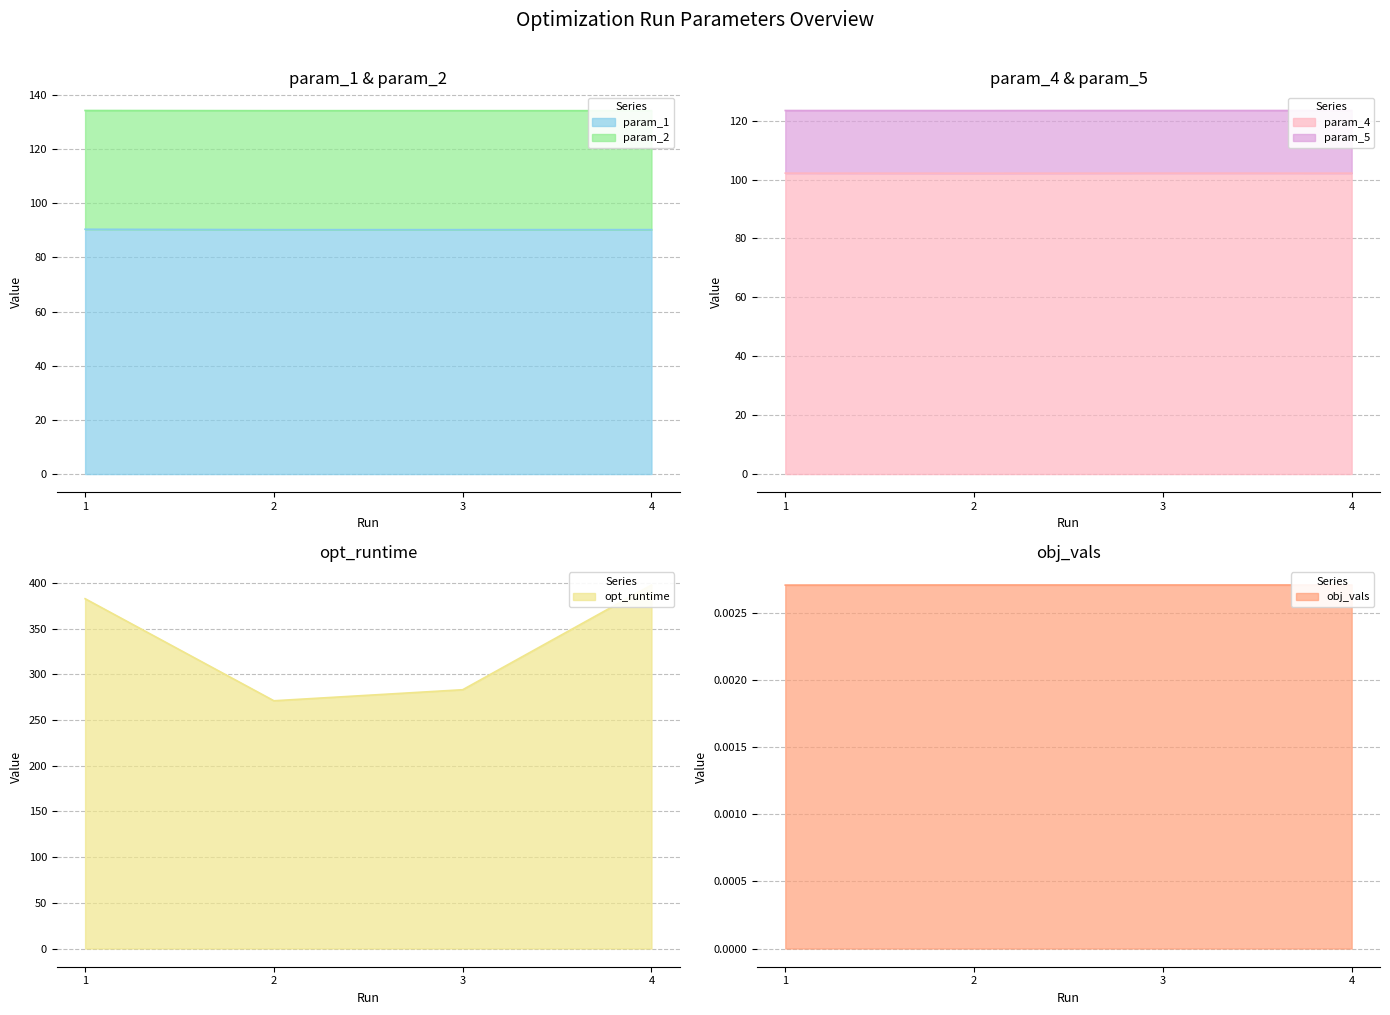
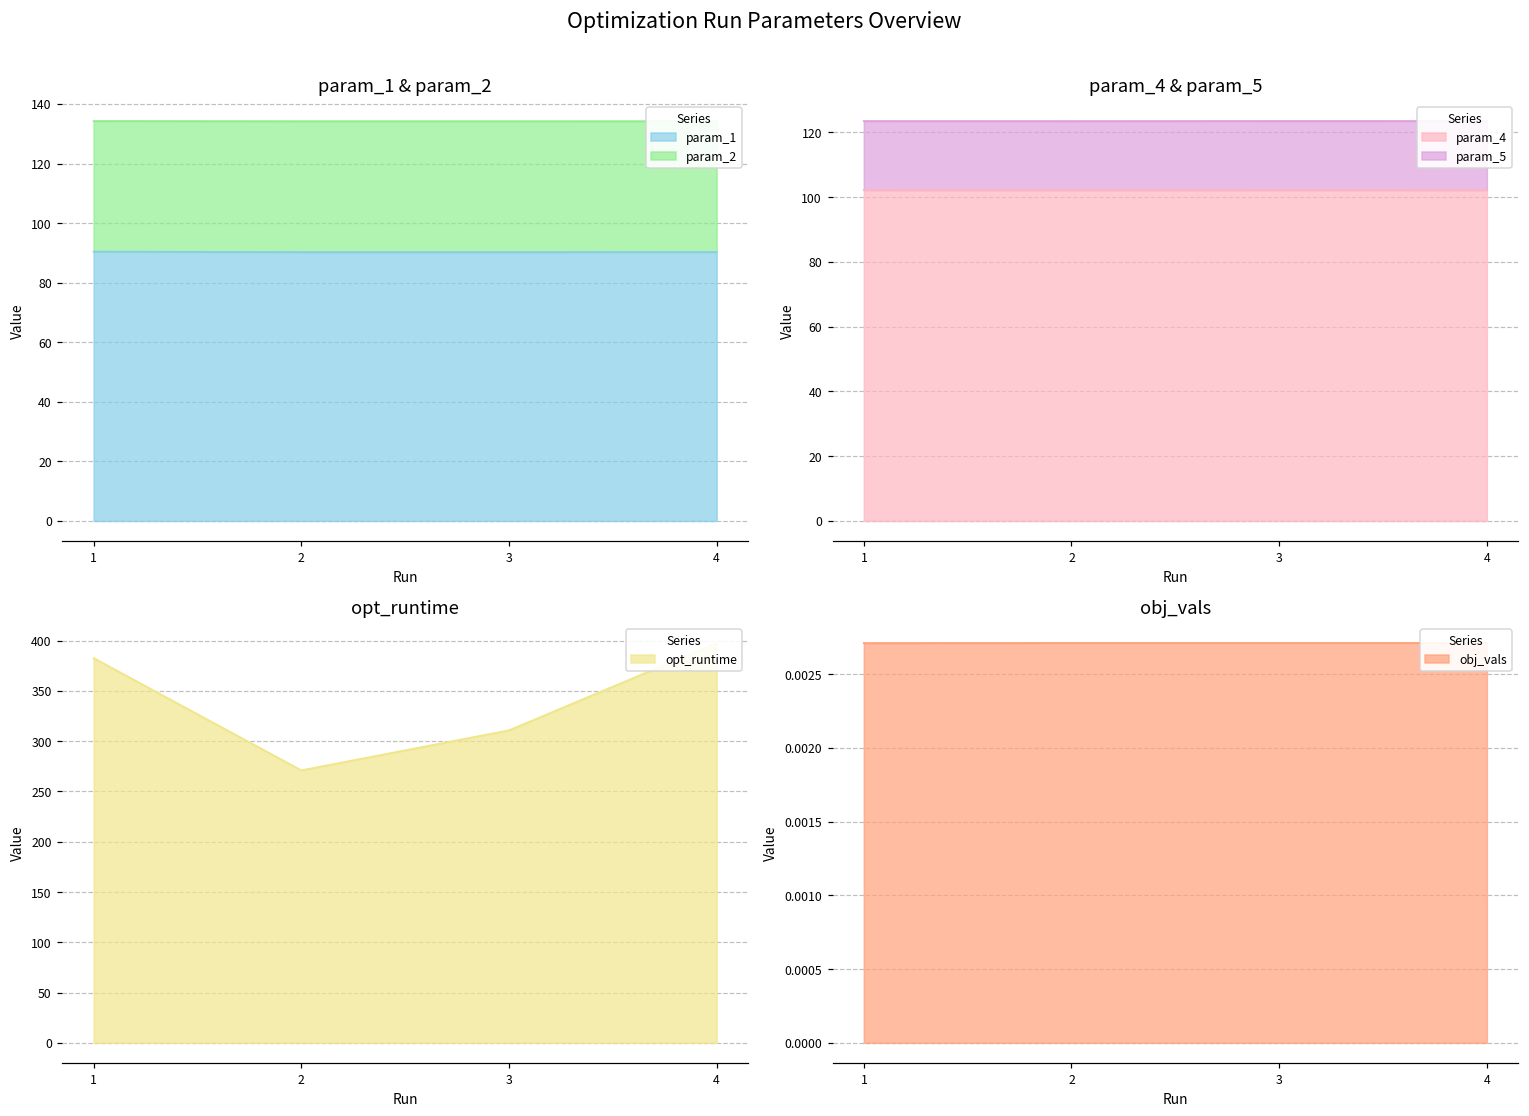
opt_runtime, 3: 280 -> 310
